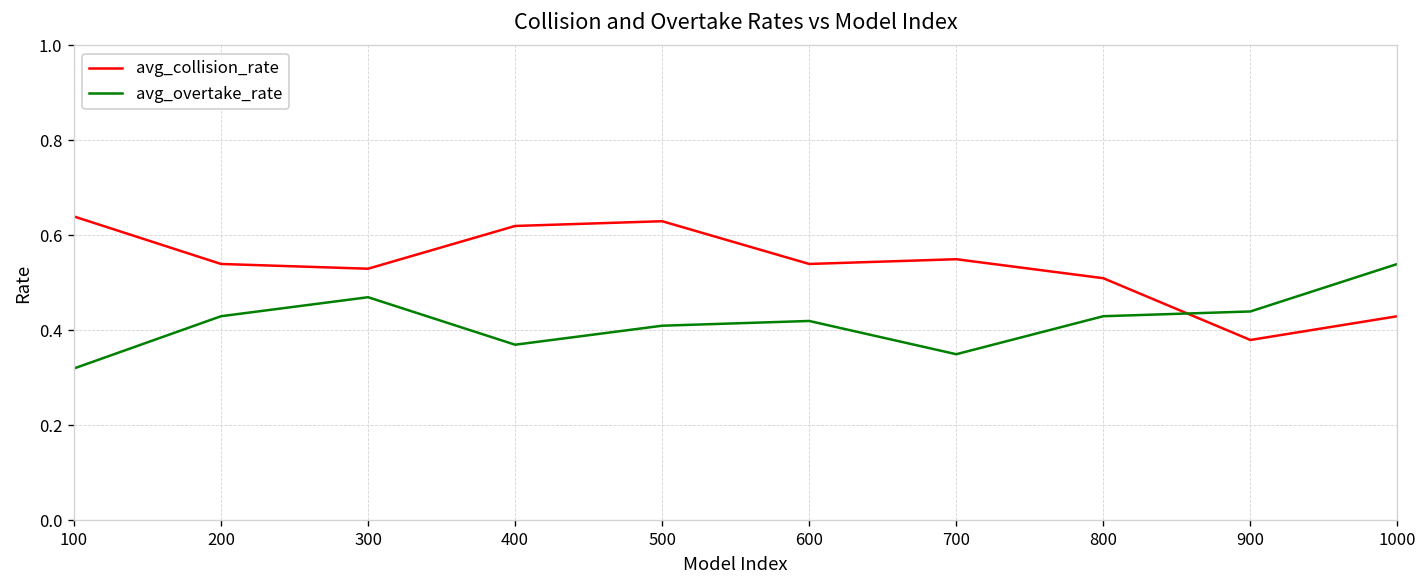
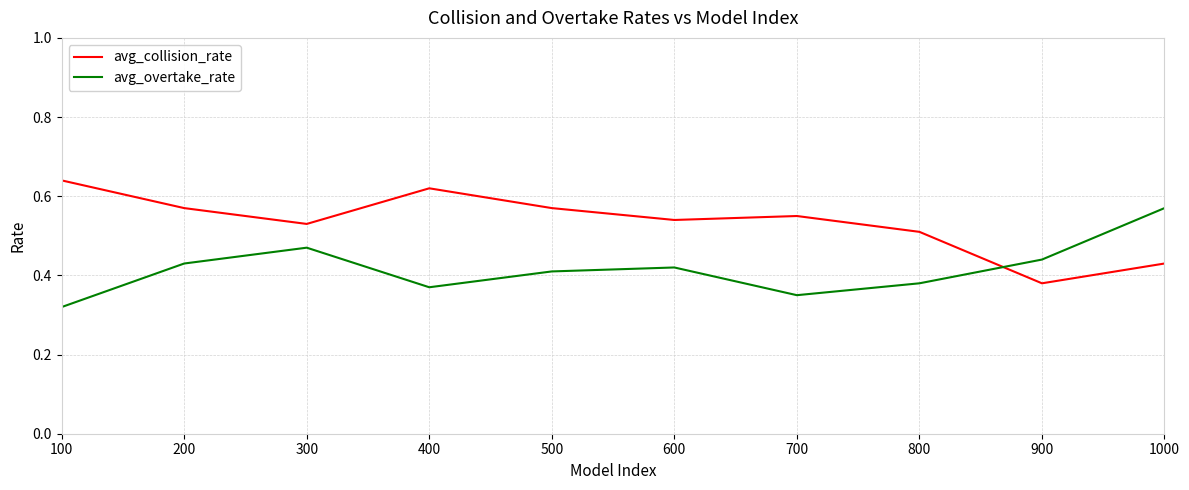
avg_collision_rate, 200: 0.54 -> 0.57
avg_collision_rate, 500: 0.63 -> 0.57
avg_overtake_rate, 800: 0.43 -> 0.38
avg_overtake_rate, 1000: 0.54 -> 0.57
